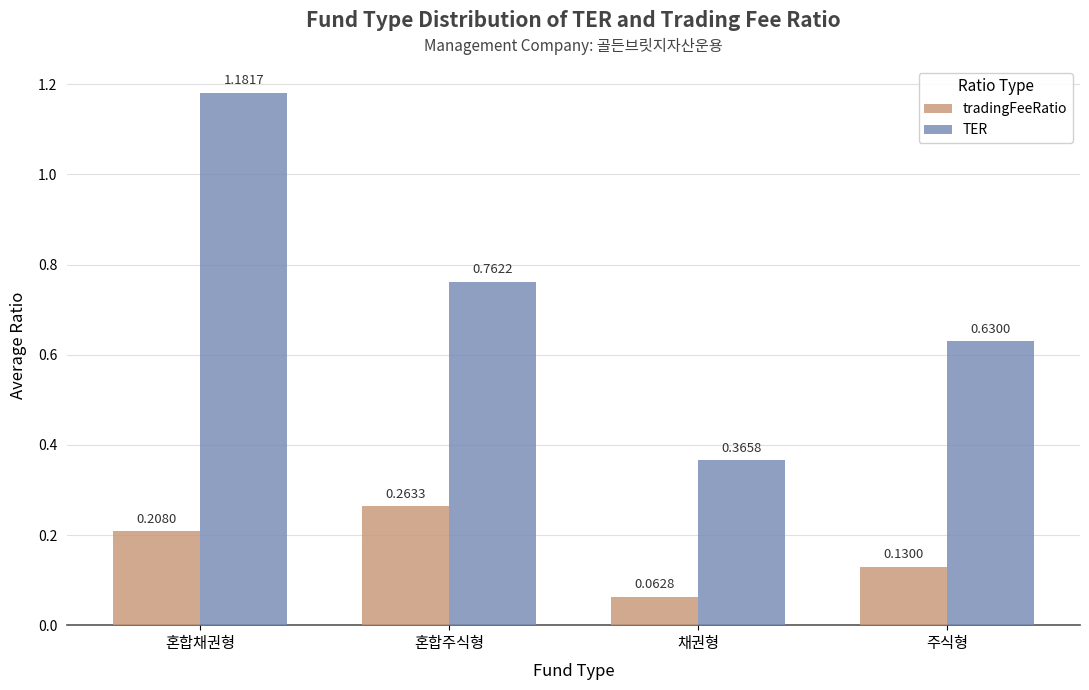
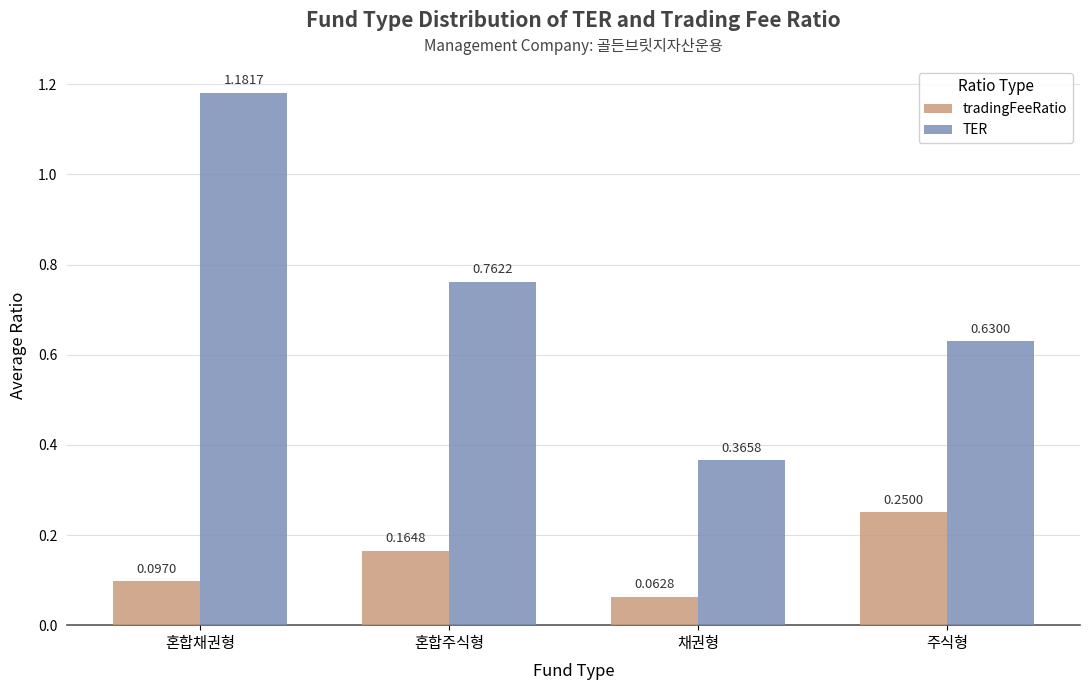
tradingFeeRatio, 혼합채권형: 0.2080 -> 0.0970
tradingFeeRatio, 혼합주식형: 0.2633 -> 0.1648
tradingFeeRatio, 주식형: 0.1300 -> 0.2500
